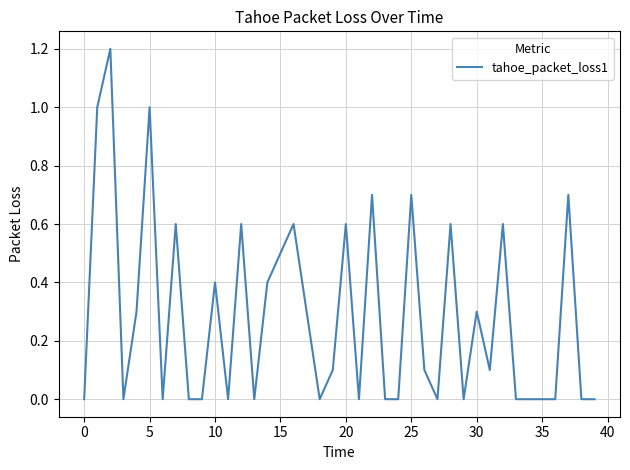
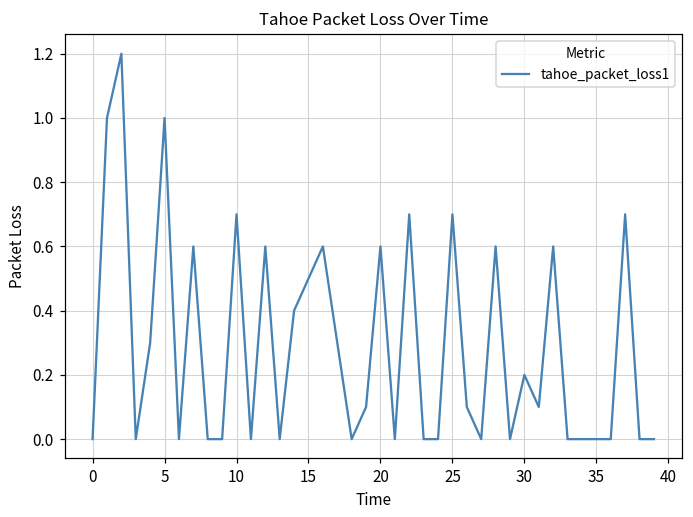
10: 0.4 -> 0.7
30: 0.3 -> 0.2
